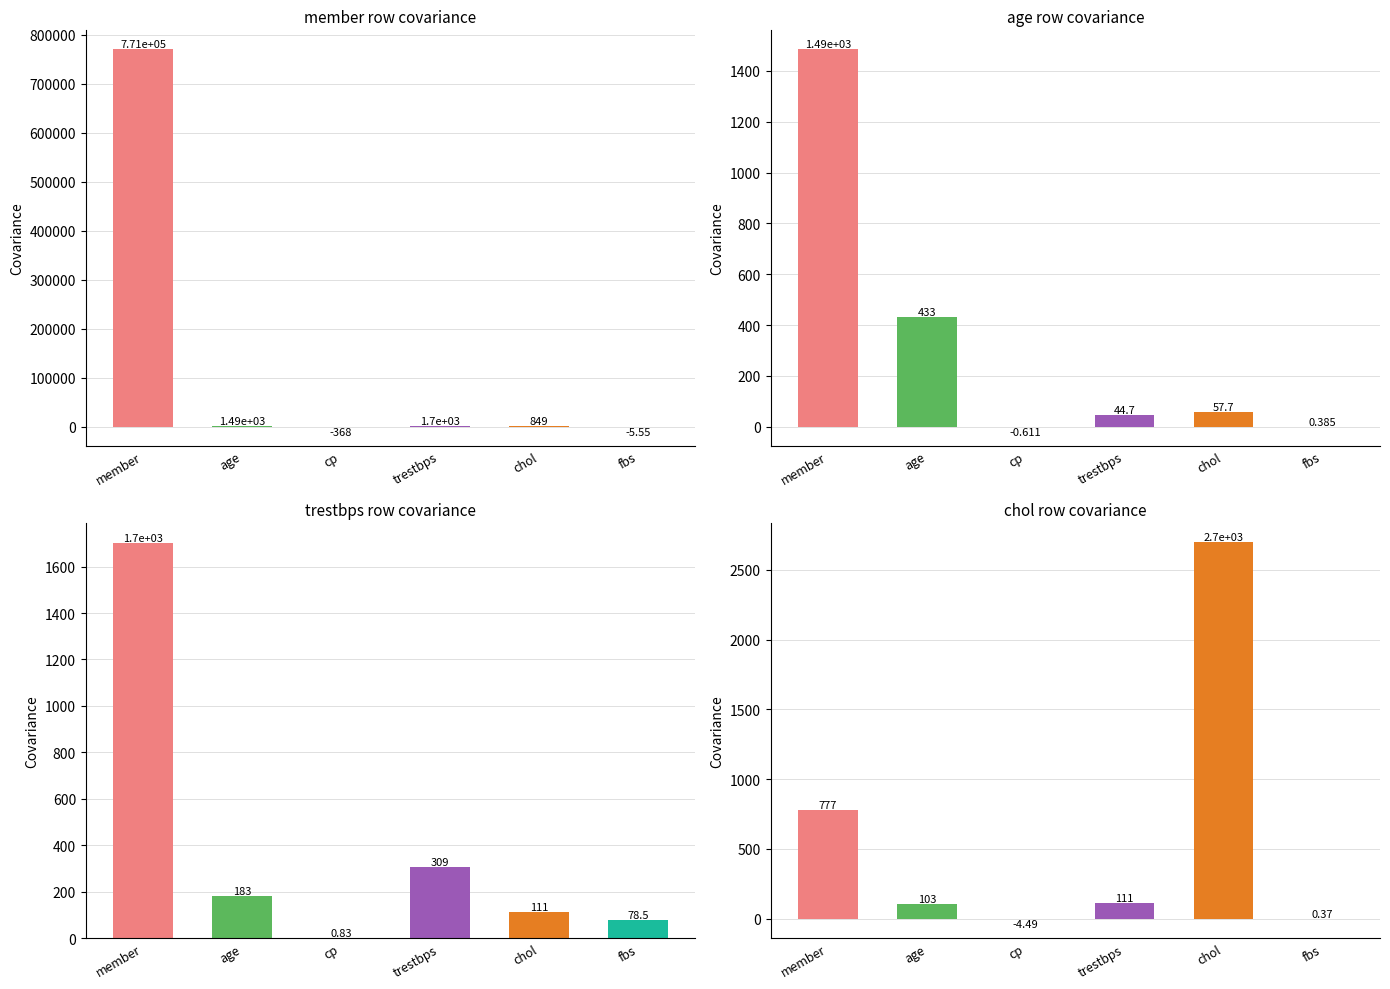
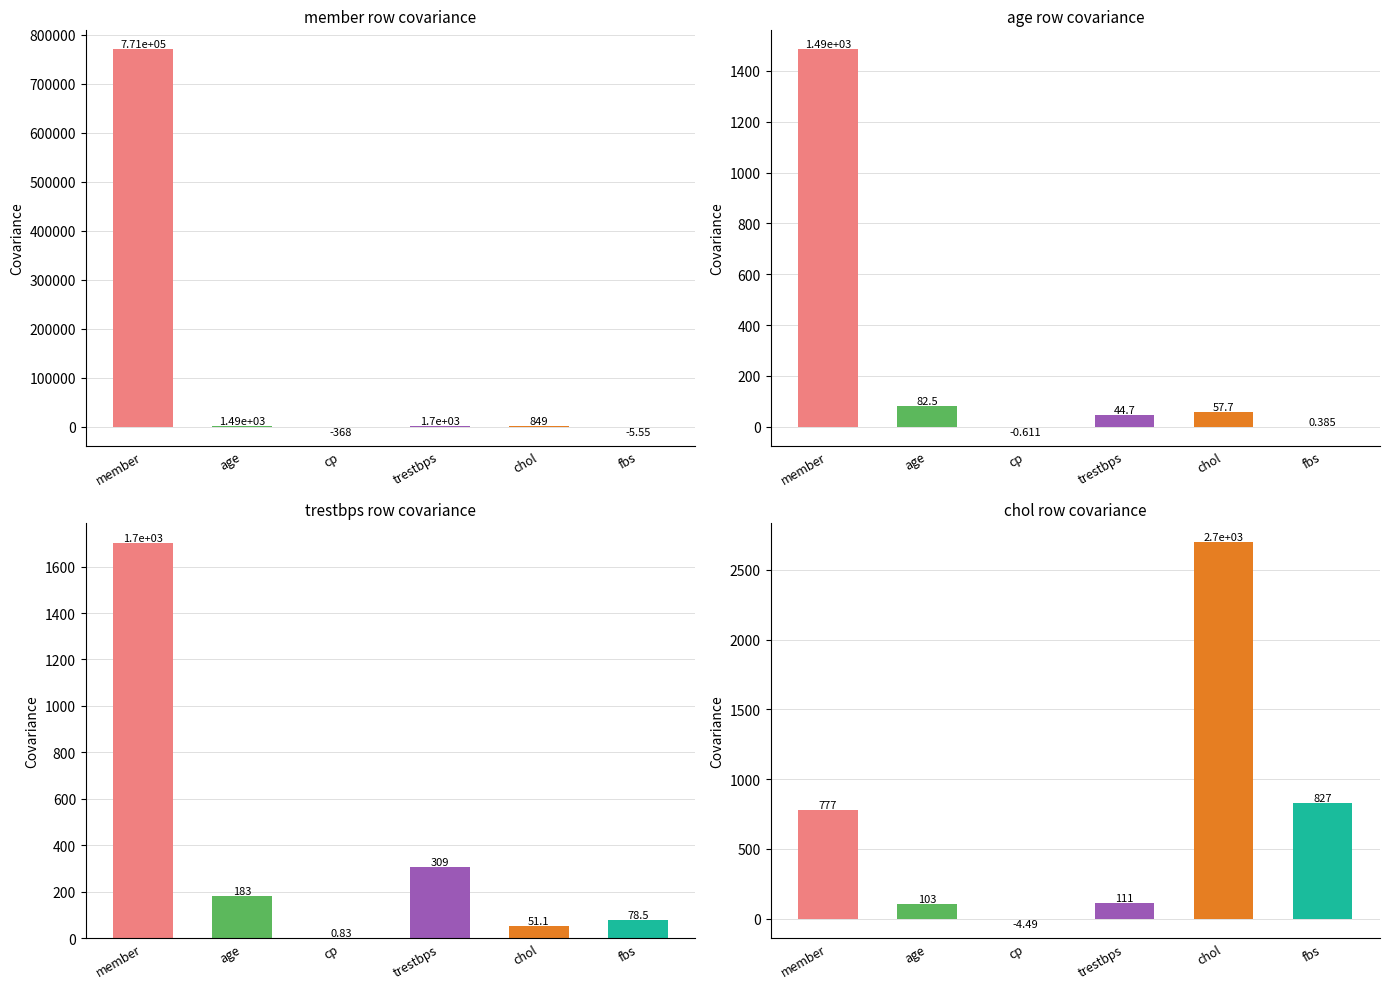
age row covariance, age: 433 -> 82.5
trestbps row covariance, chol: 111 -> 51.1
chol row covariance, fbs: 0.37 -> 827
